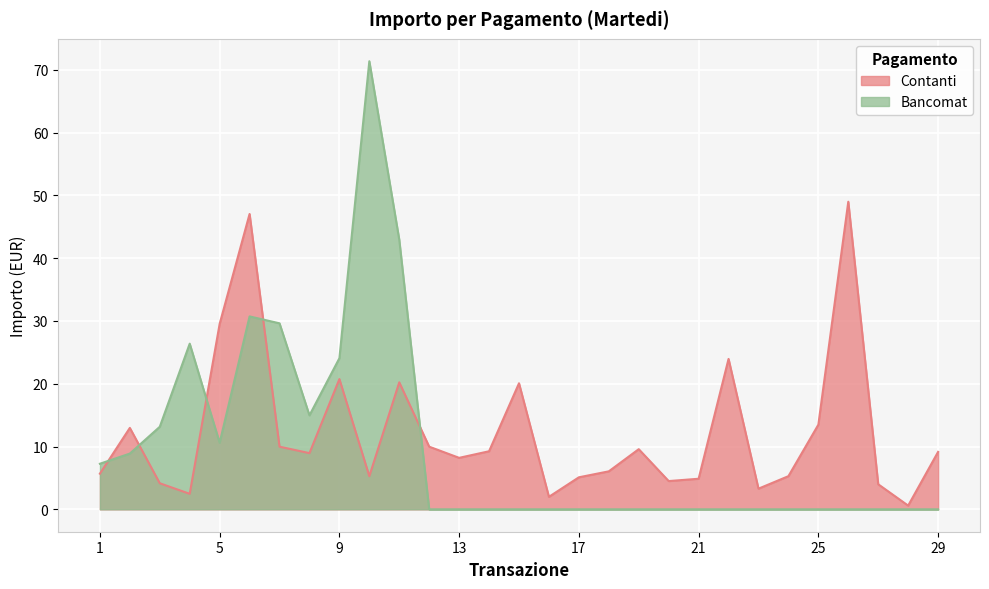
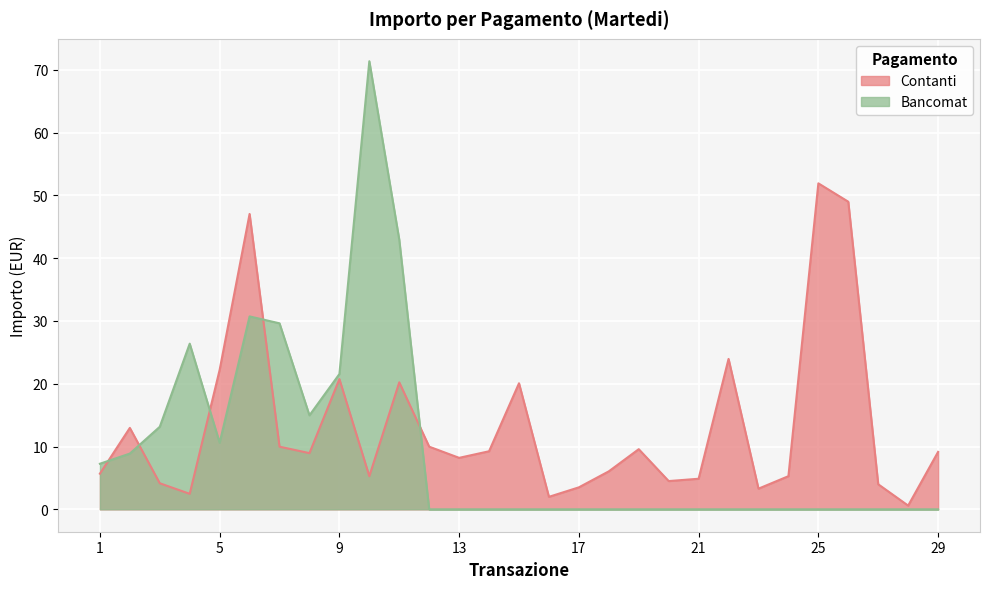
Contanti, 5: 30 -> 22
Bancomat, 9: 24 -> 22
Contanti, 17: 5 -> 4
Contanti, 25: 13 -> 52
